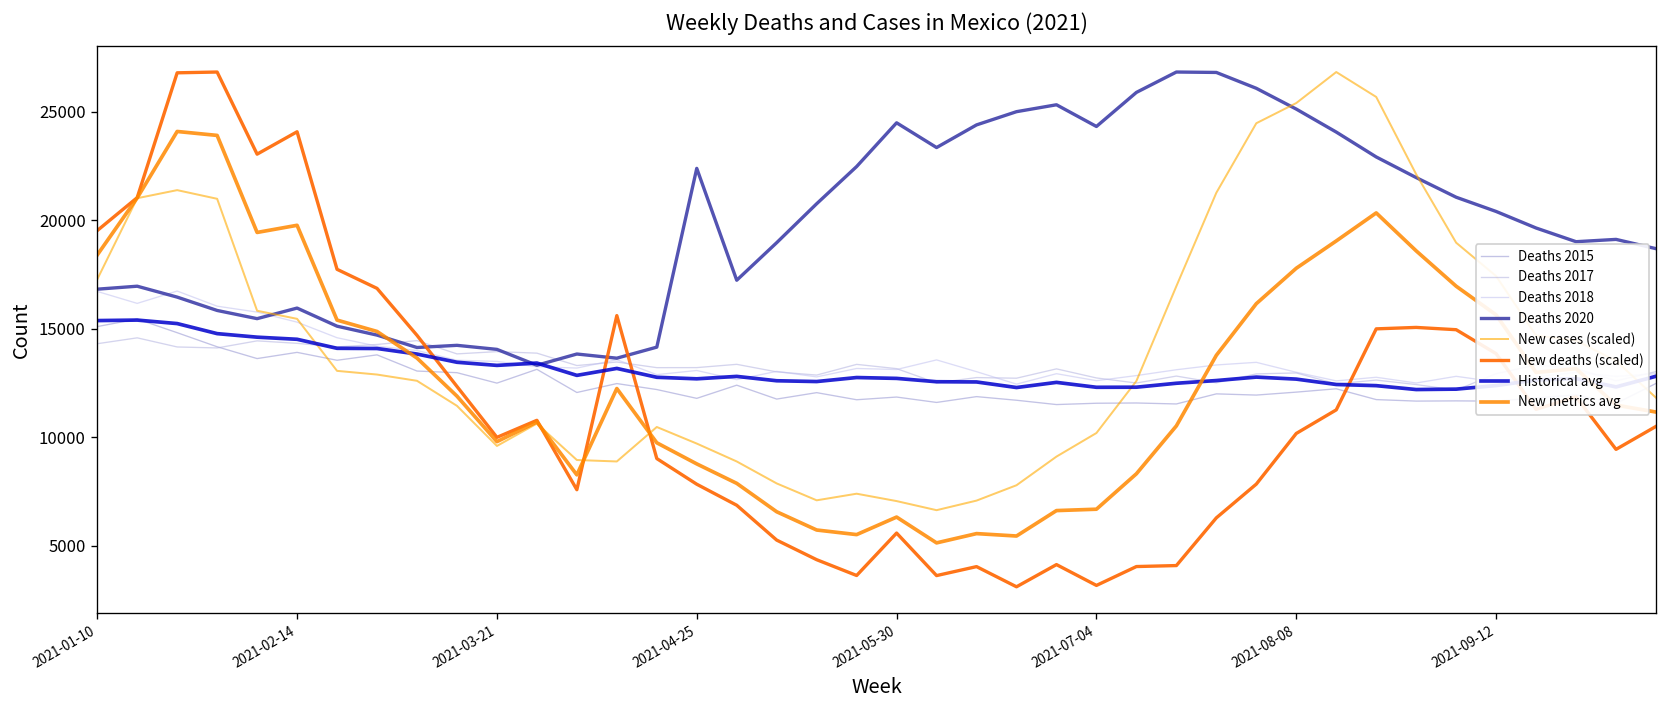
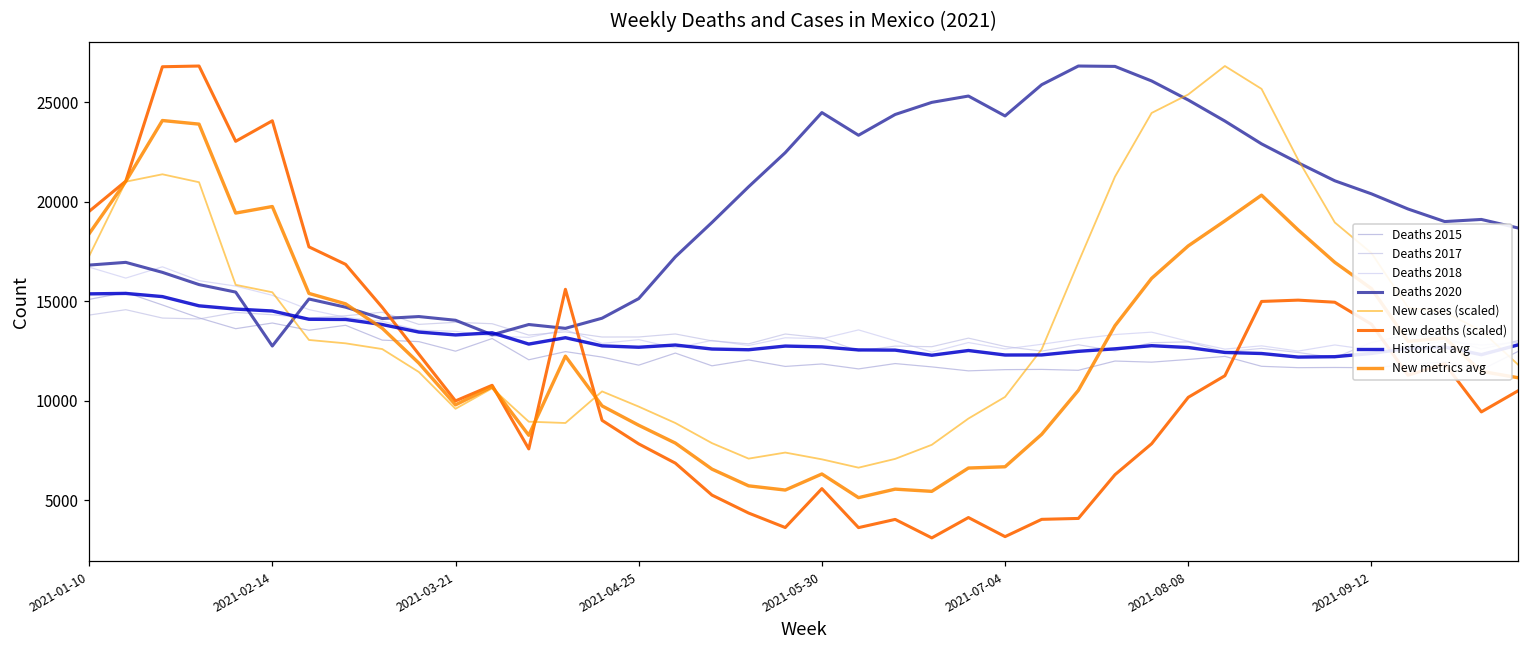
Deaths 2020, 2021-02-14: 16000 -> 12800
Deaths 2020, 2021-04-25: 22400 -> 15100
